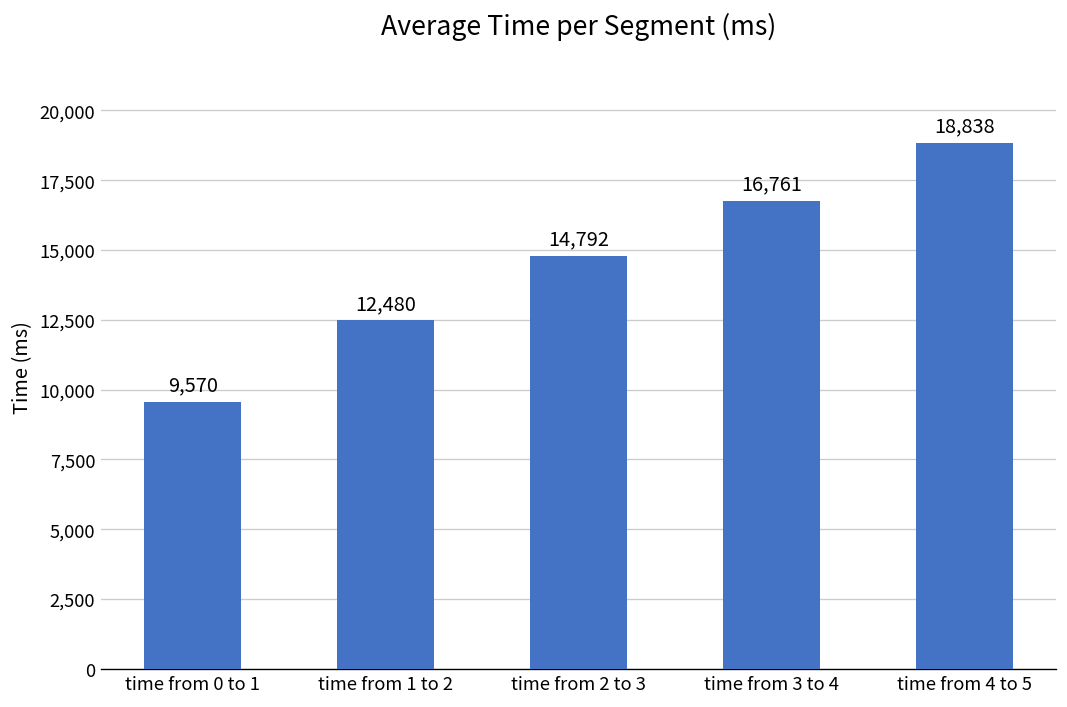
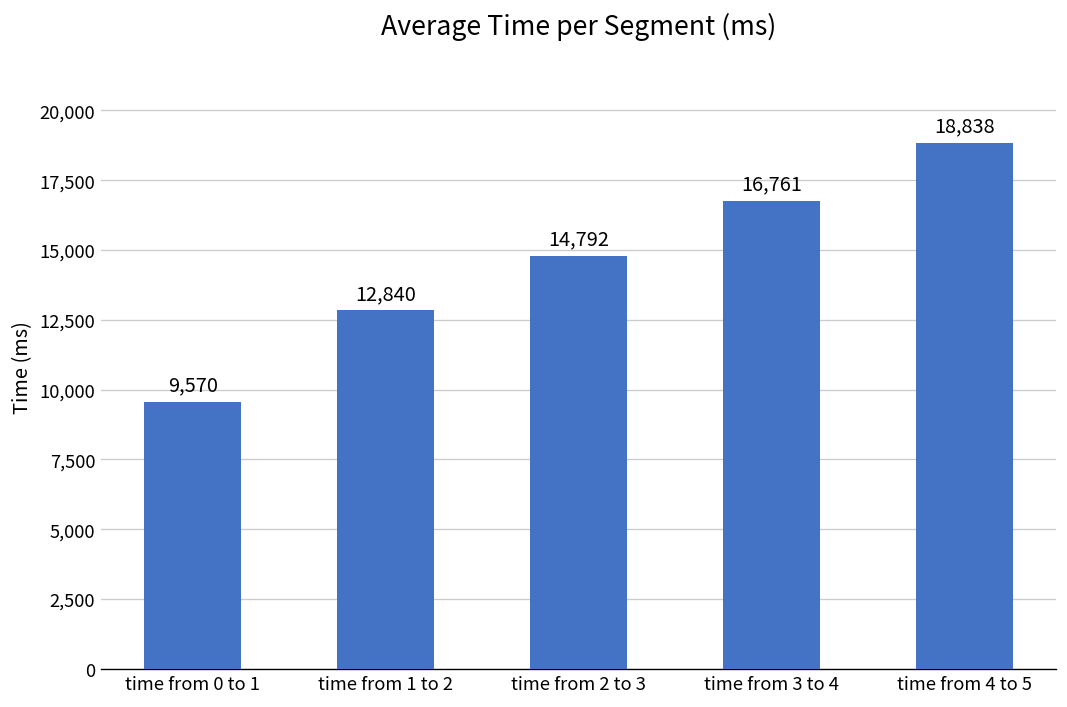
time from 1 to 2: 12,480 -> 12,840
